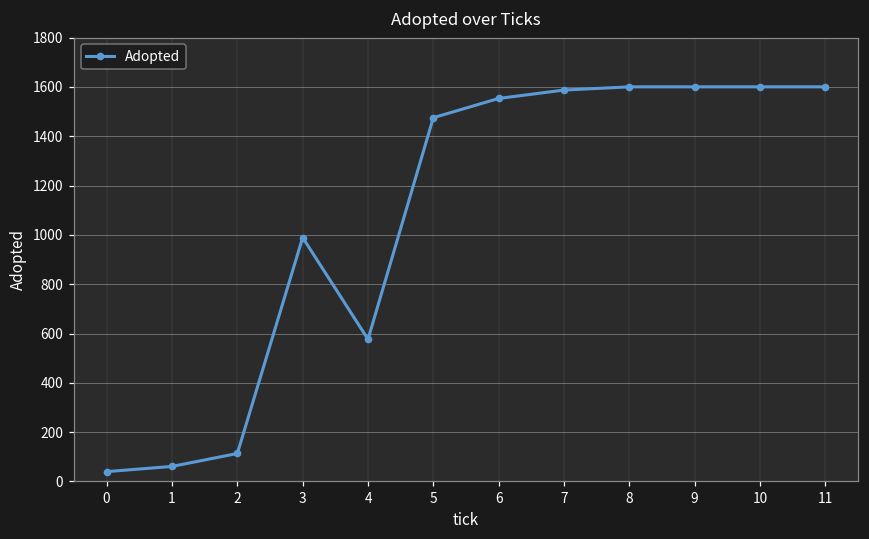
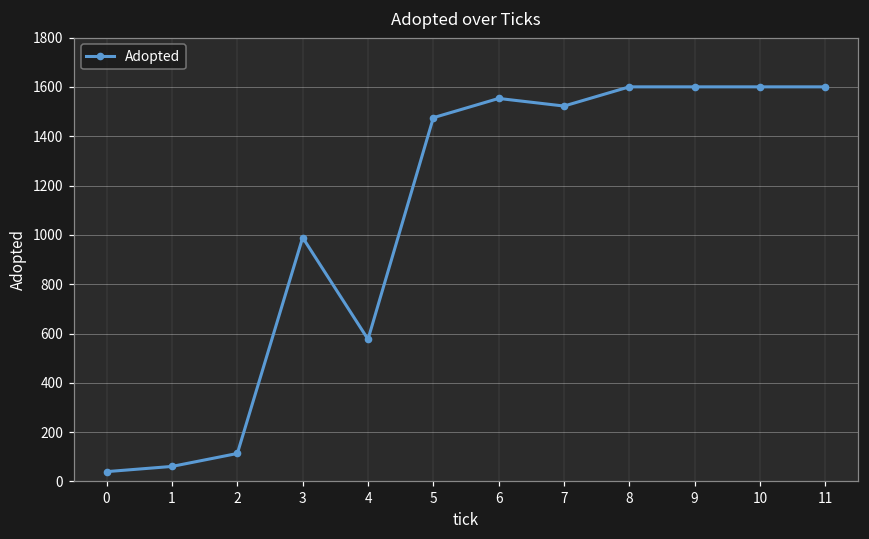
7: 1590 -> 1520
